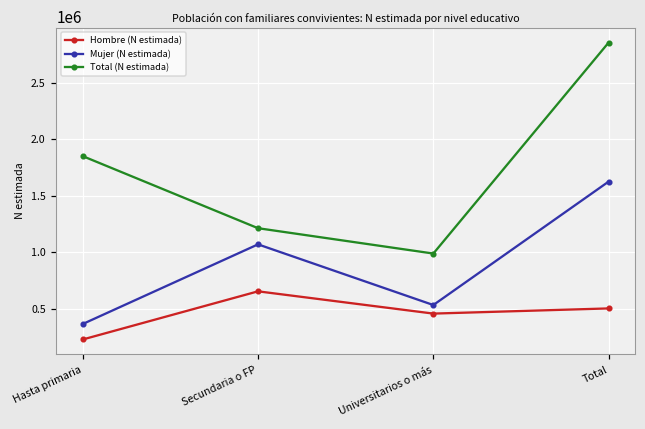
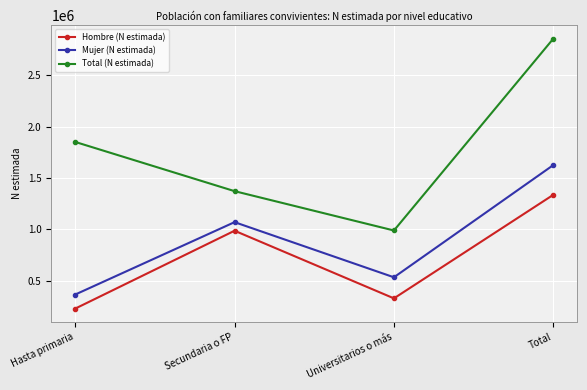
Hombre (N estimada), Secundaria o FP: 650000 -> 990000
Total (N estimada), Secundaria o FP: 1210000 -> 1370000
Hombre (N estimada), Universitarios o más: 460000 -> 330000
Hombre (N estimada), Total: 500000 -> 1340000
